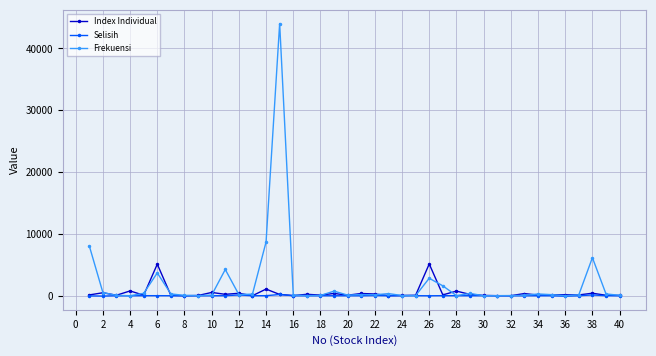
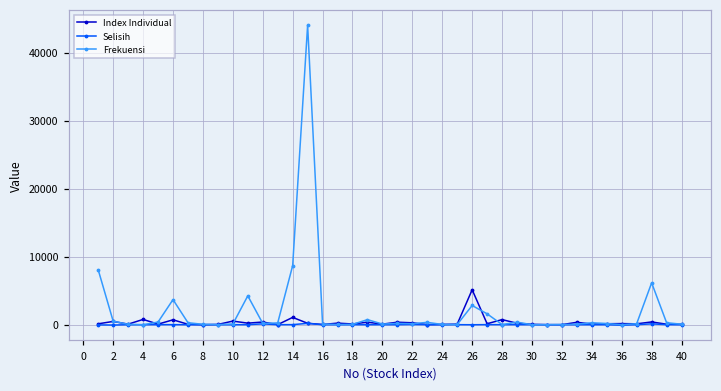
Index Individual, 6: 5000 -> 1000
